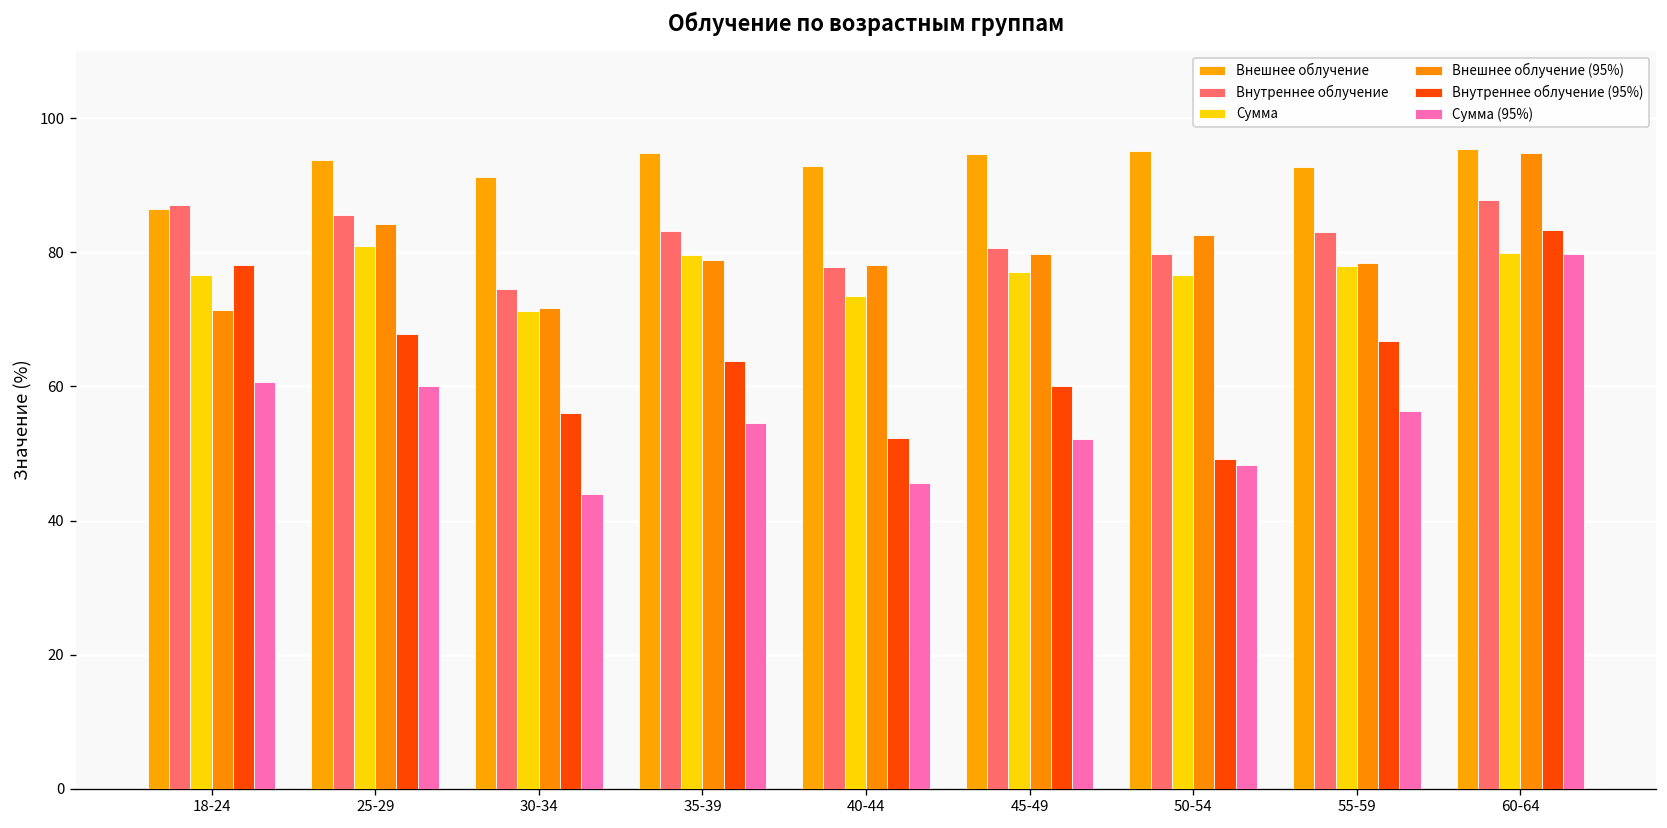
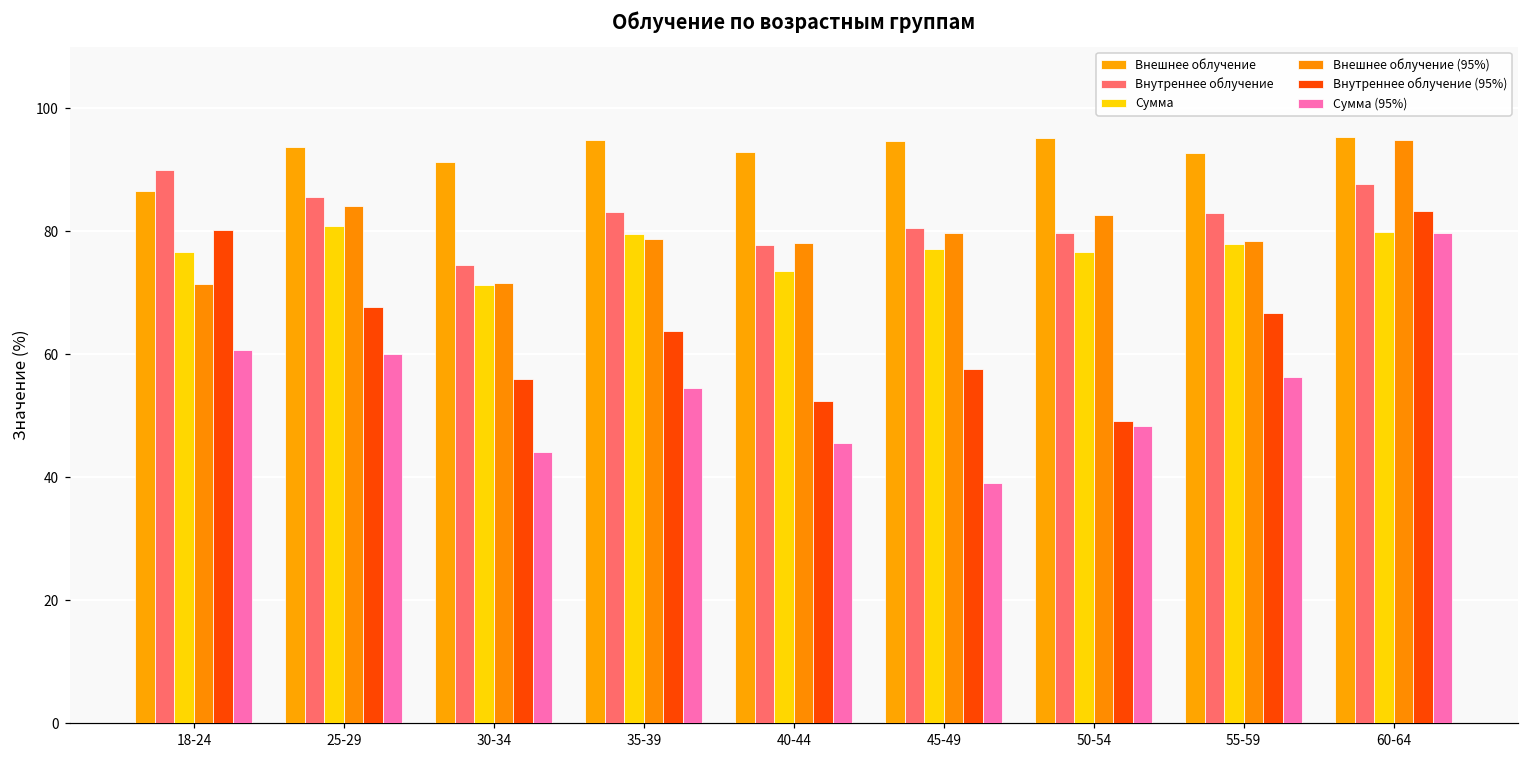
Внутреннее облучение, 18-24: 87 -> 90
Внутреннее облучение (95%), 18-24: 78 -> 80
Внутреннее облучение (95%), 45-49: 60 -> 58
Сумма (95%), 45-49: 52 -> 39
